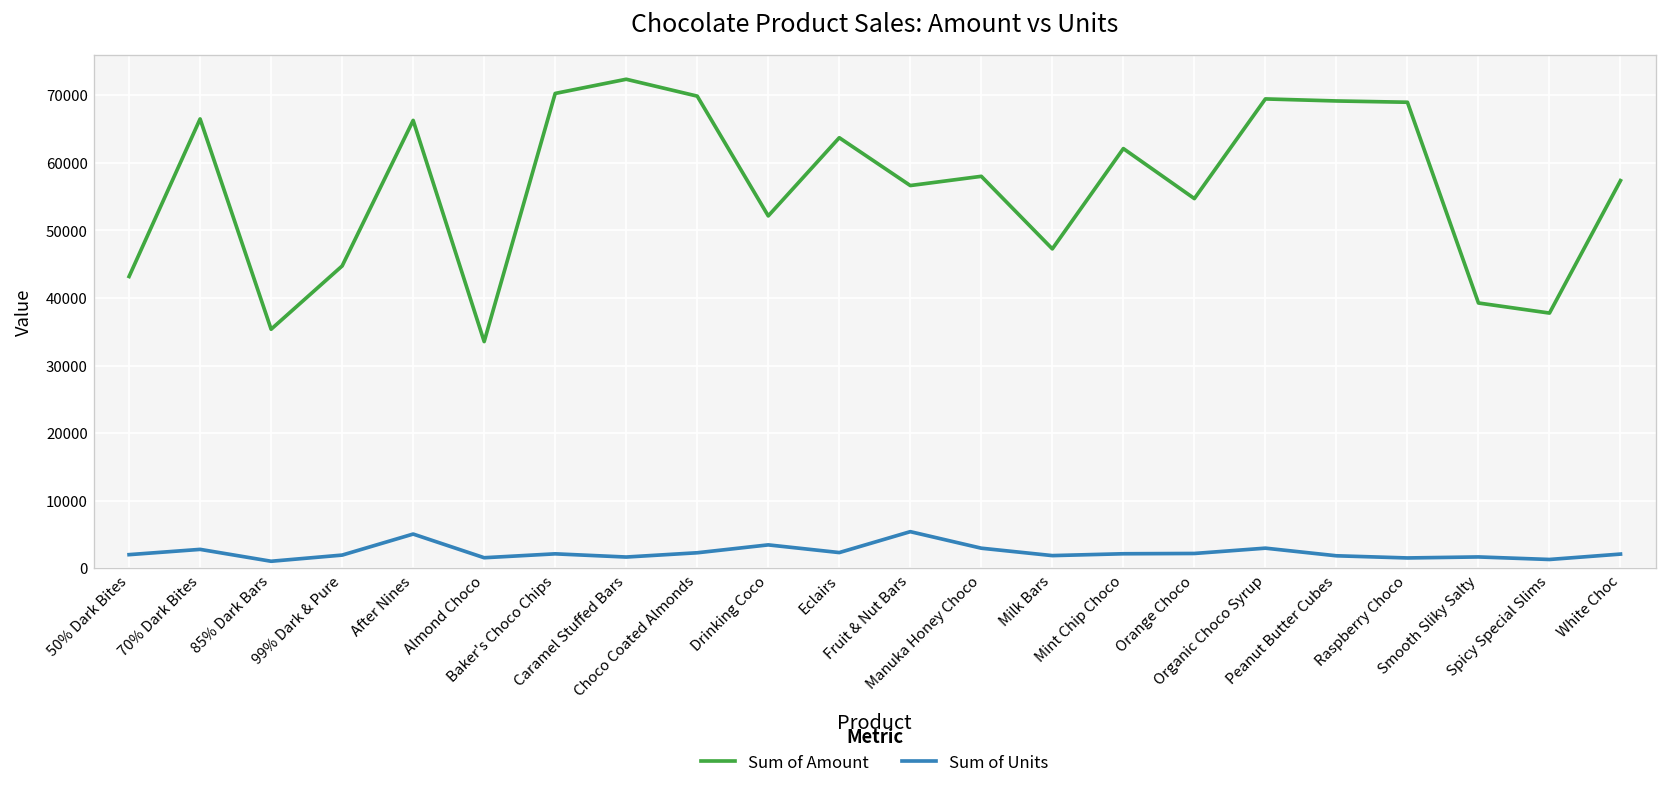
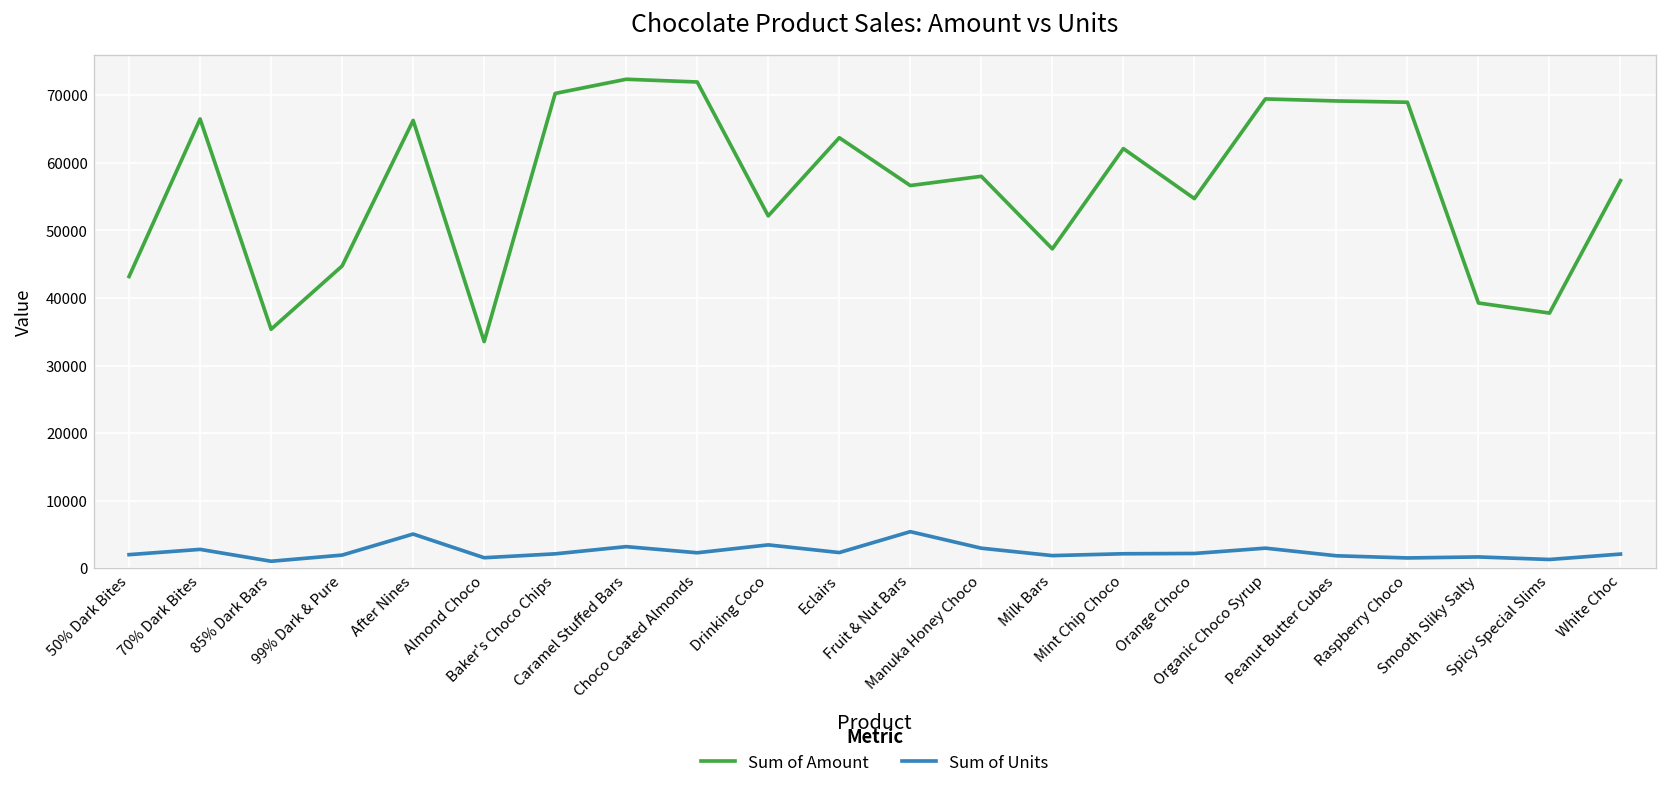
Sum of Units, Caramel Stuffed Bars: 2000 -> 3000
Sum of Amount, Choco Coated Almonds: 70000 -> 72000
